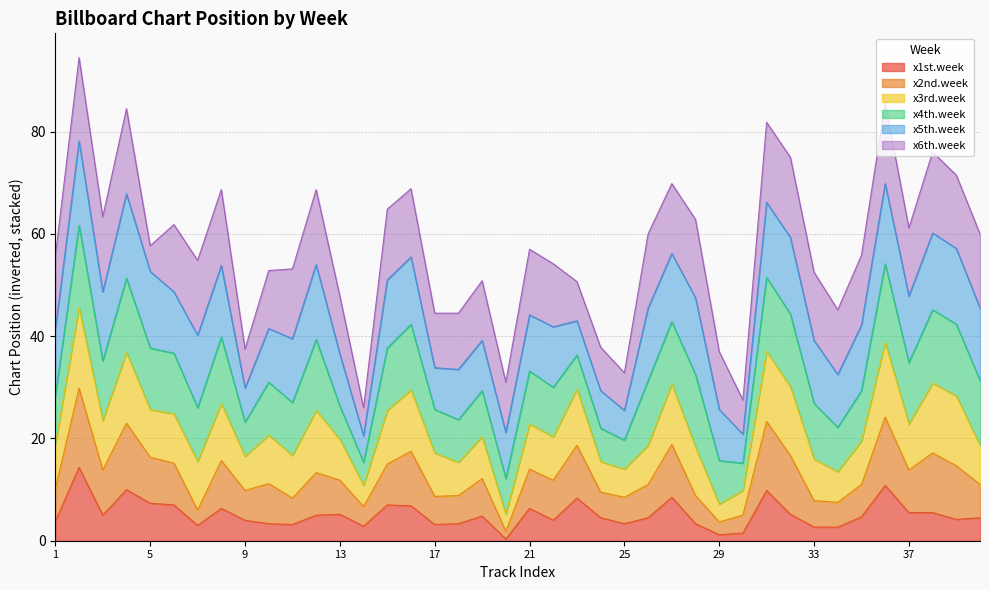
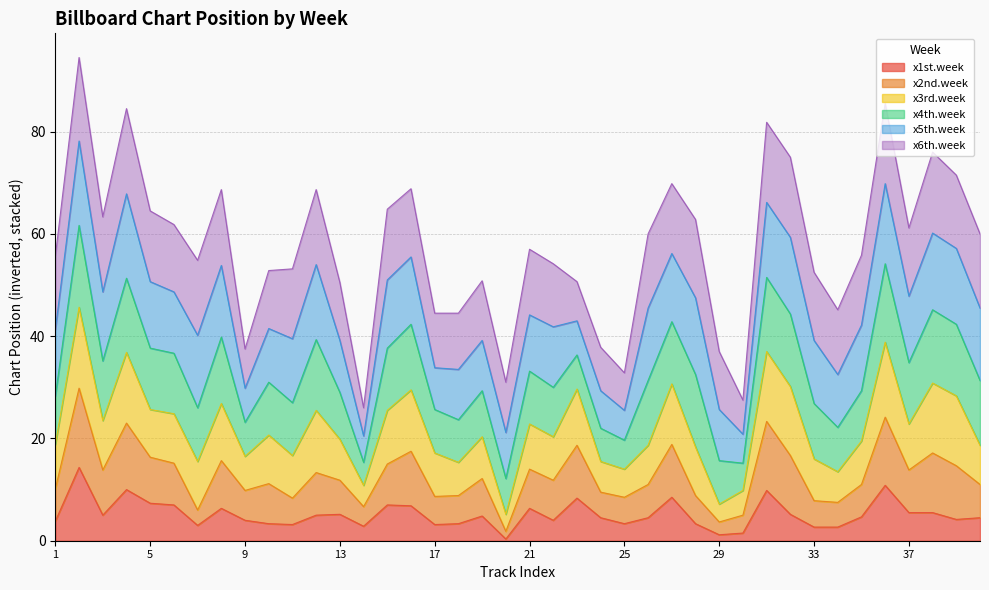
x5th.week, 5: 15 -> 13
x6th.week, 5: 5 -> 14
x4th.week, 13: 7 -> 9
